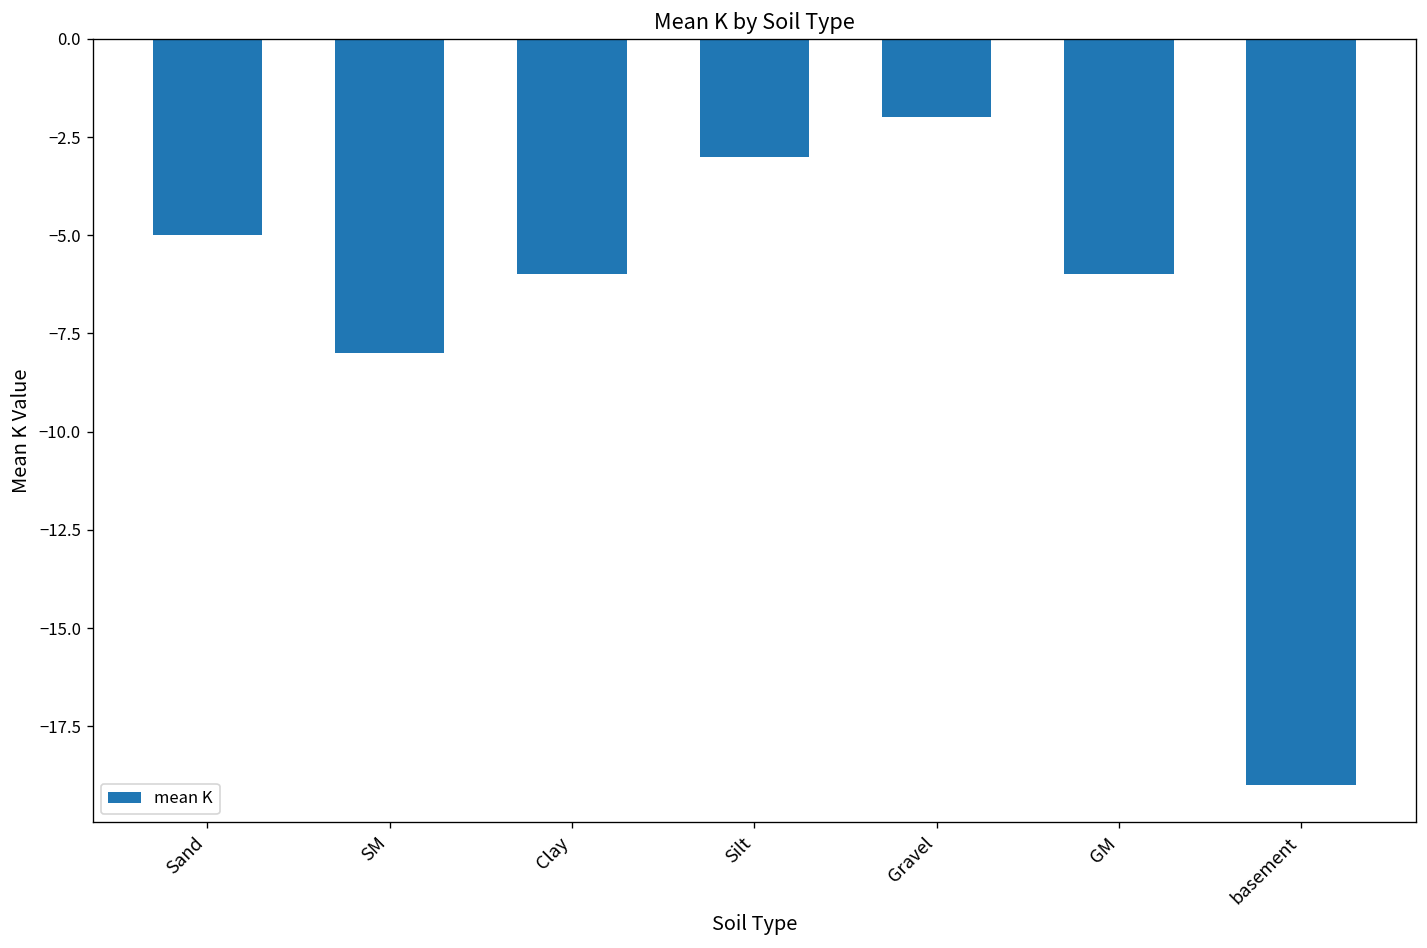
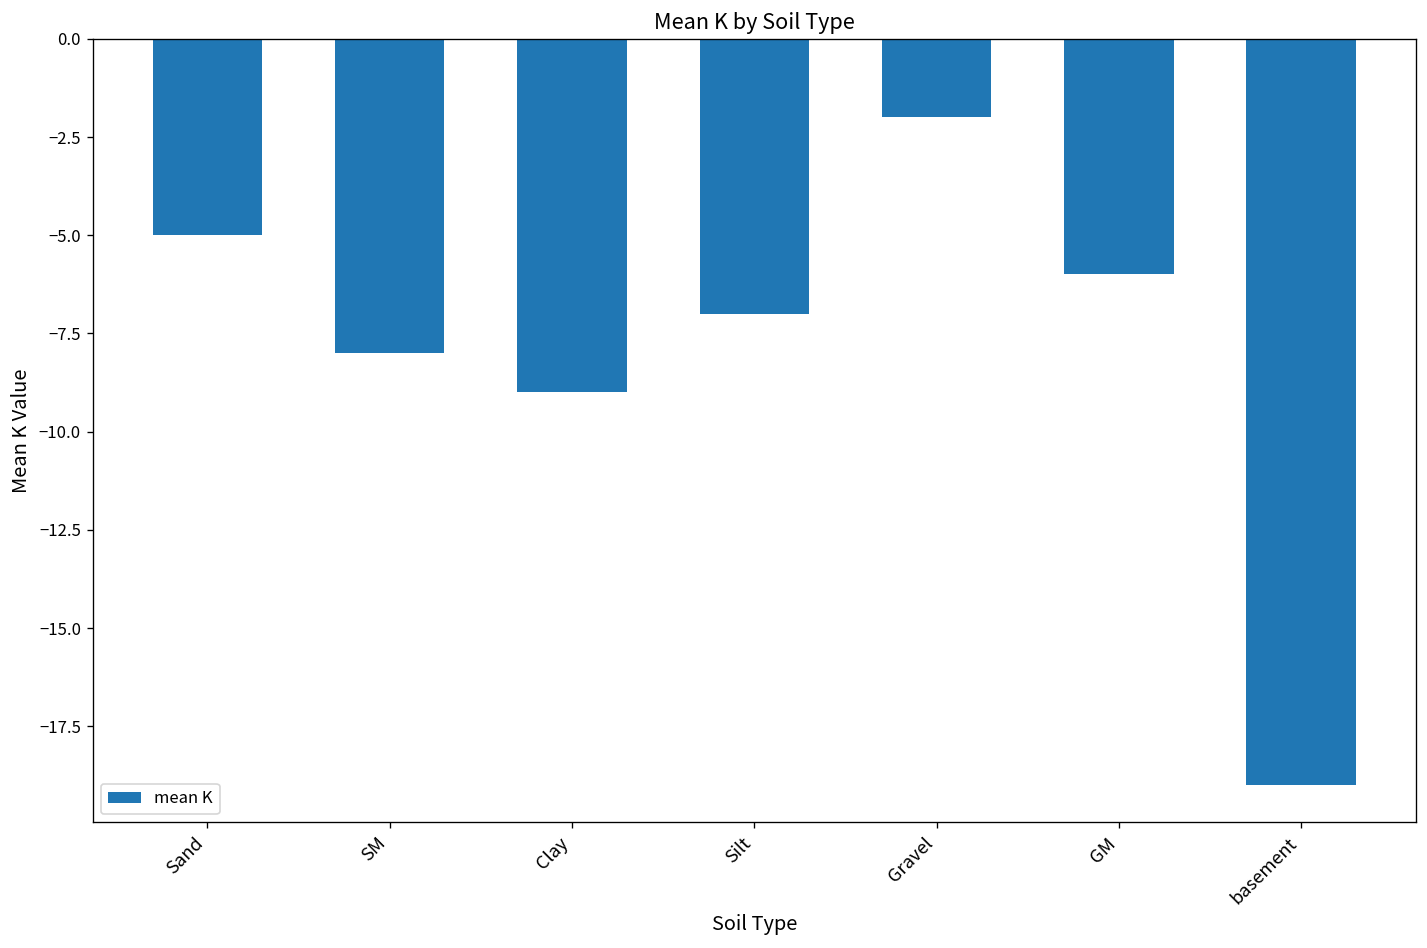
Clay: -6 -> -9
Silt: -3 -> -7
